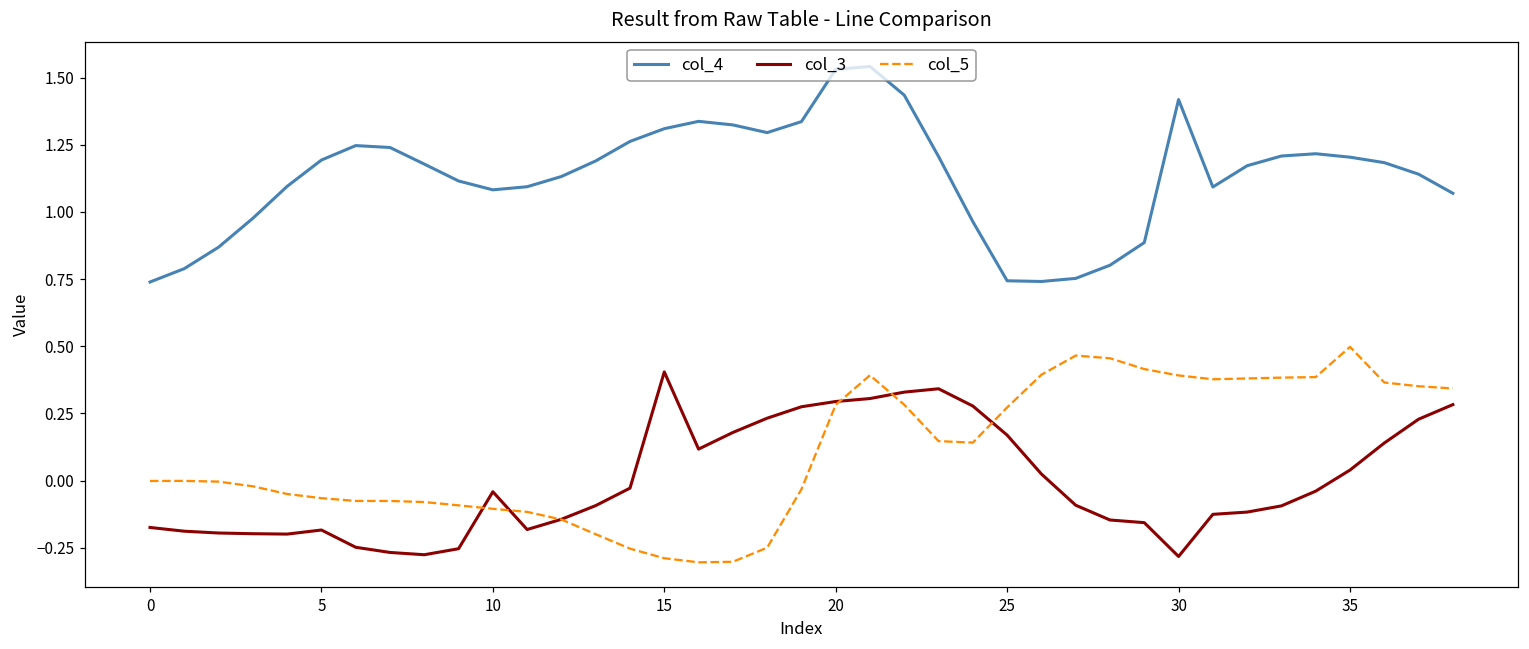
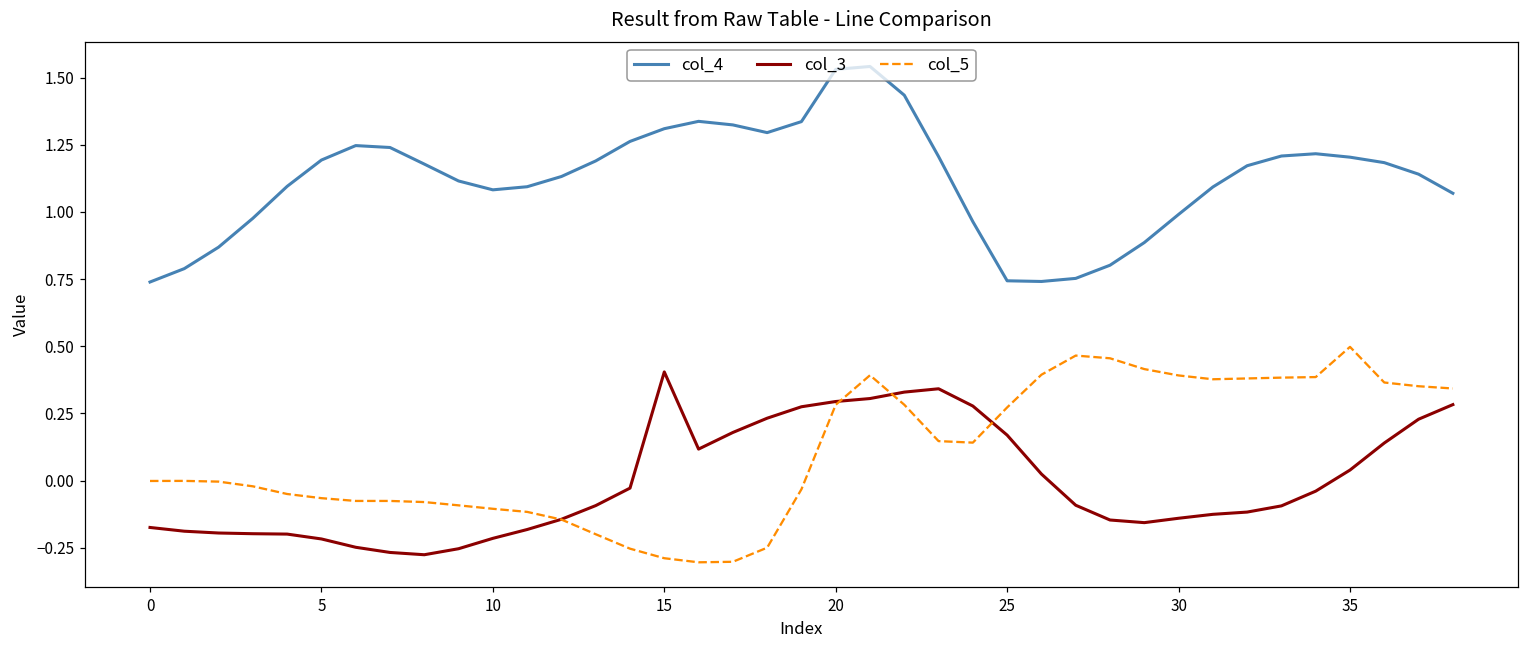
col_3, 5: -0.18 -> -0.22
col_3, 10: -0.04 -> -0.22
col_4, 30: 1.42 -> 0.99
col_3, 30: -0.28 -> -0.14
